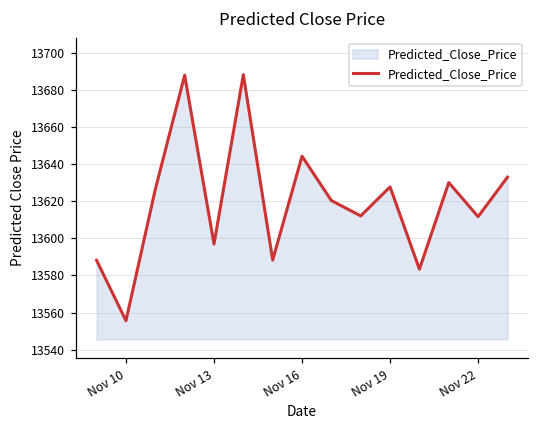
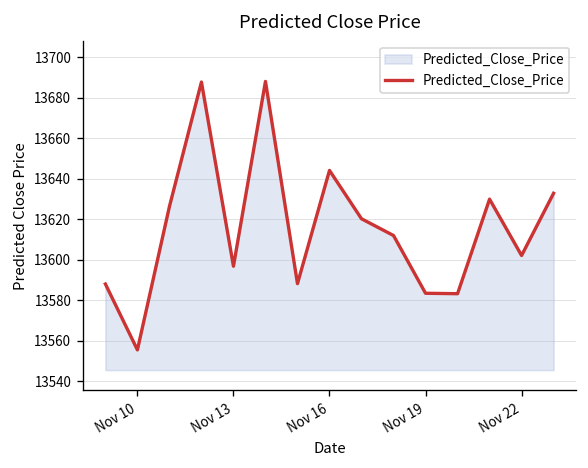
Nov 19: 13628 -> 13584
Nov 22: 13612 -> 13602
